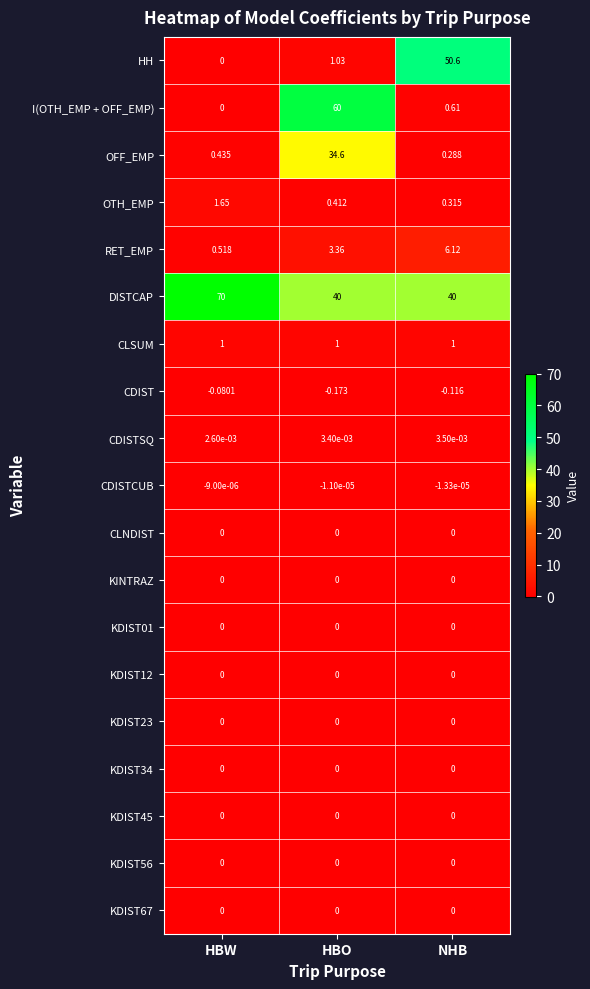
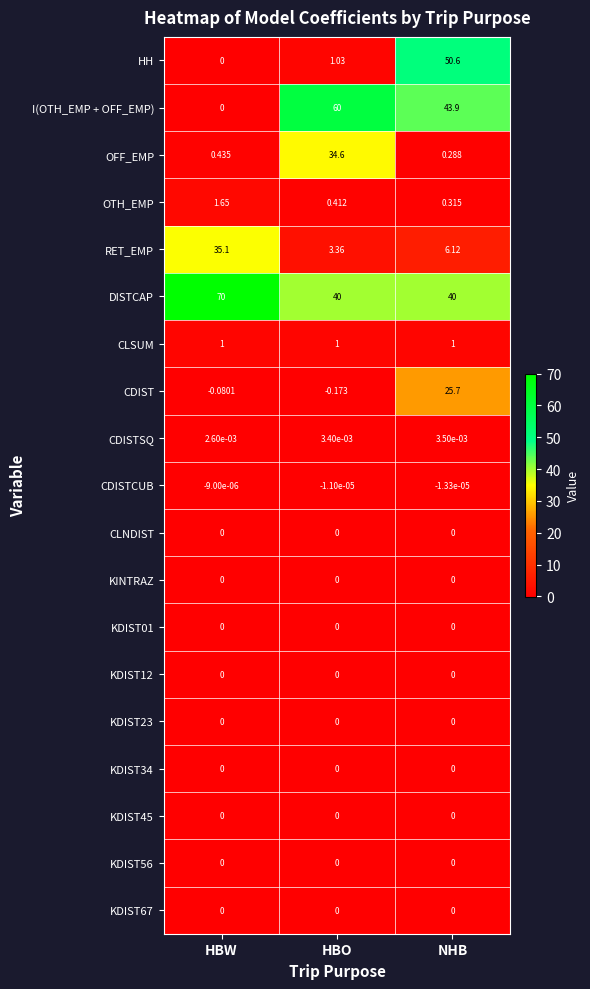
I(OTH_EMP + OFF_EMP), NHB: 0.61 -> 43.9
RET_EMP, HBW: 0.518 -> 35.1
CDIST, NHB: -0.116 -> 25.7
